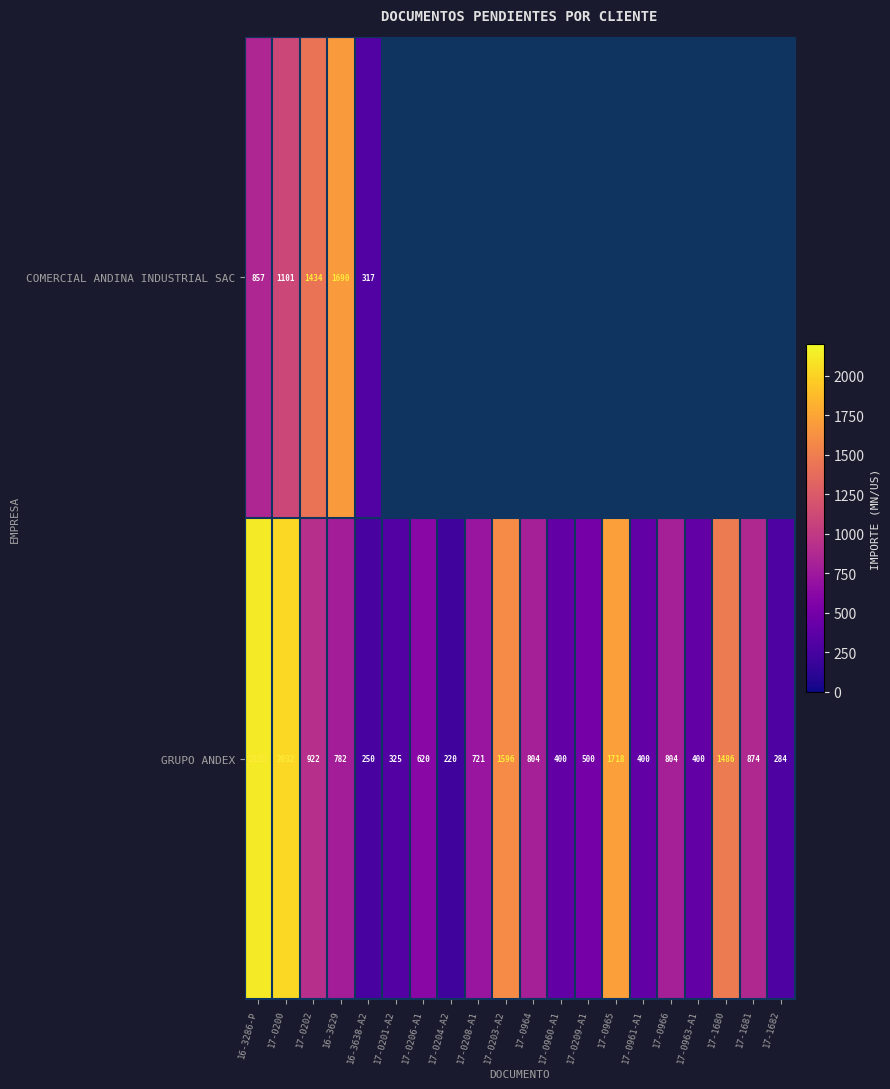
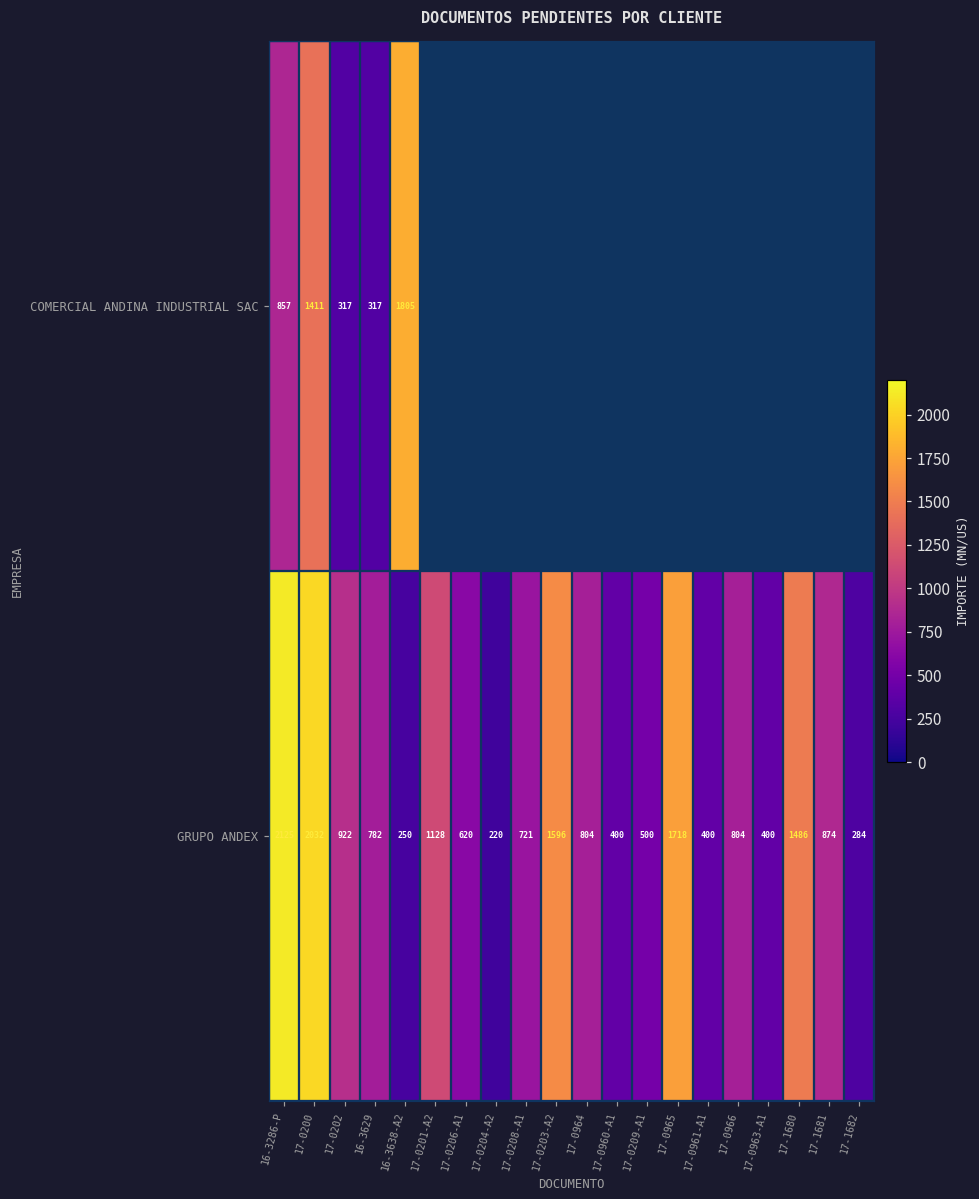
COMERCIAL ANDINA INDUSTRIAL SAC, 17-0200: 1101 -> 1411
COMERCIAL ANDINA INDUSTRIAL SAC, 17-0202: 1434 -> 317
COMERCIAL ANDINA INDUSTRIAL SAC, 16-3629: 1690 -> 317
COMERCIAL ANDINA INDUSTRIAL SAC, 16-3638-A2: 317 -> 1805
GRUPO ANDEX, 17-0201-A2: 325 -> 1128
